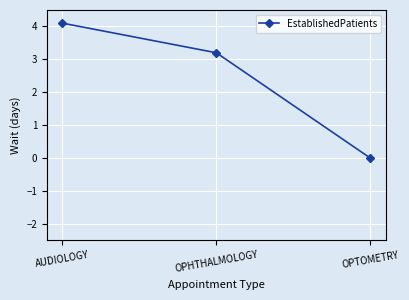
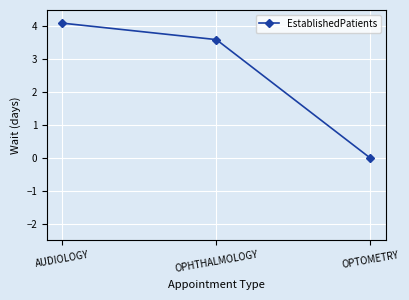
OPHTHALMOLOGY: 3.2 -> 3.6
